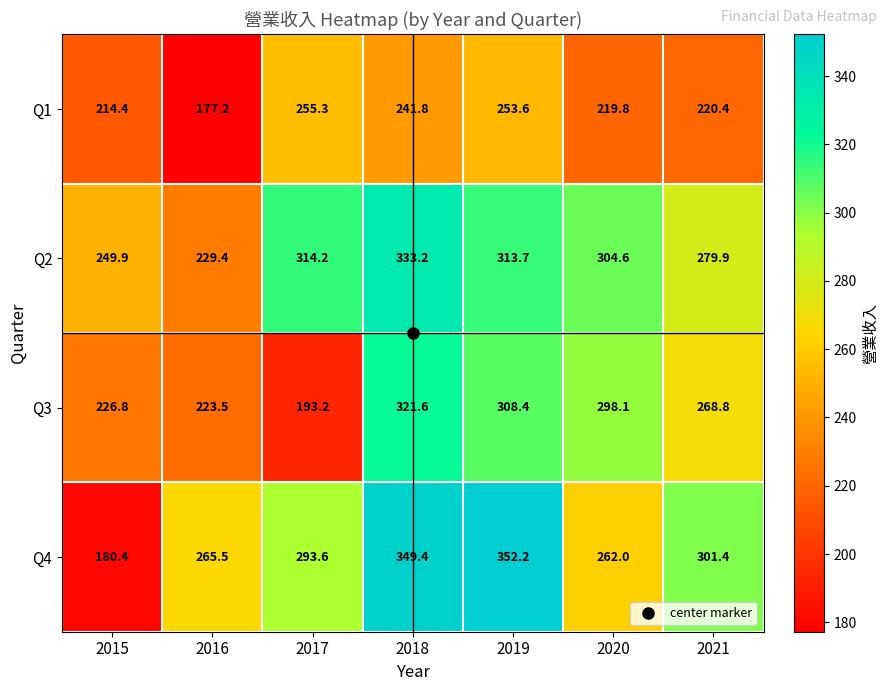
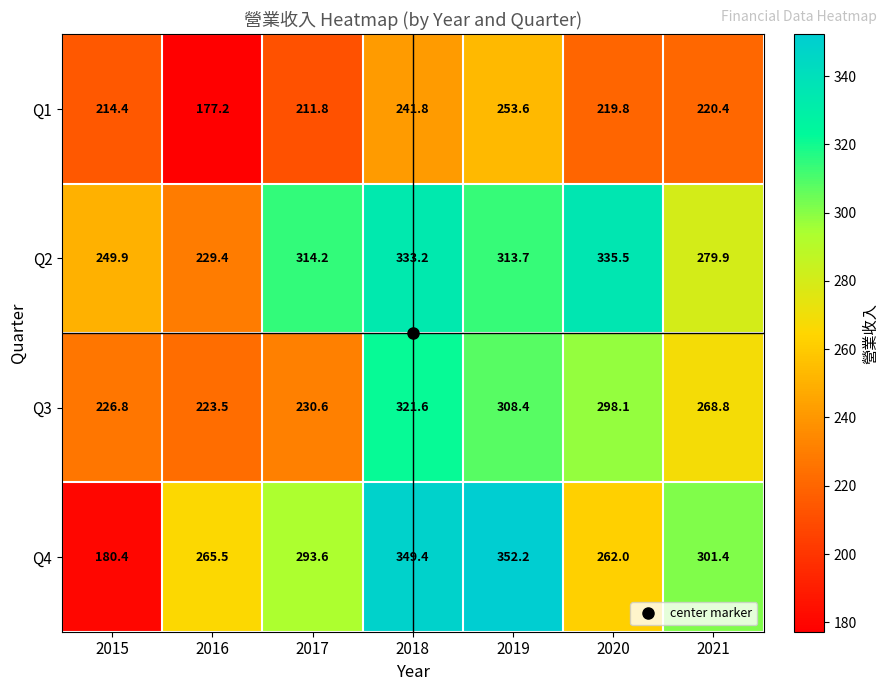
Q1, 2017: 255.3 -> 211.8
Q2, 2020: 304.6 -> 335.5
Q3, 2017: 193.2 -> 230.6
